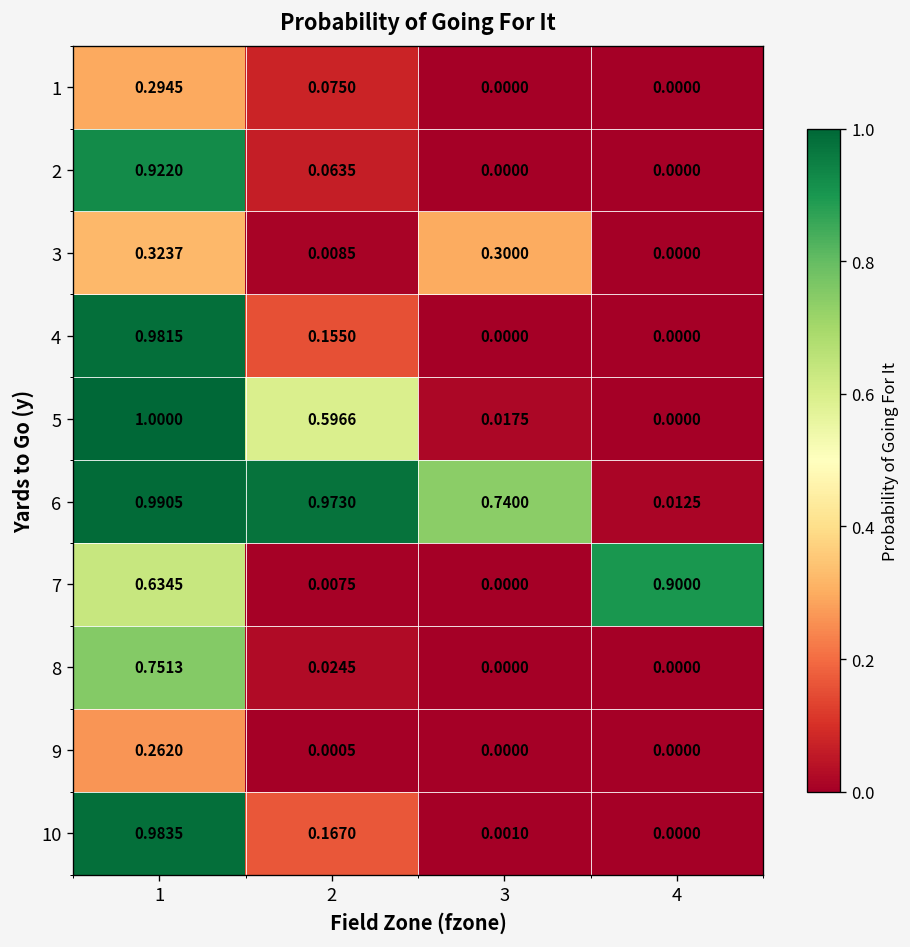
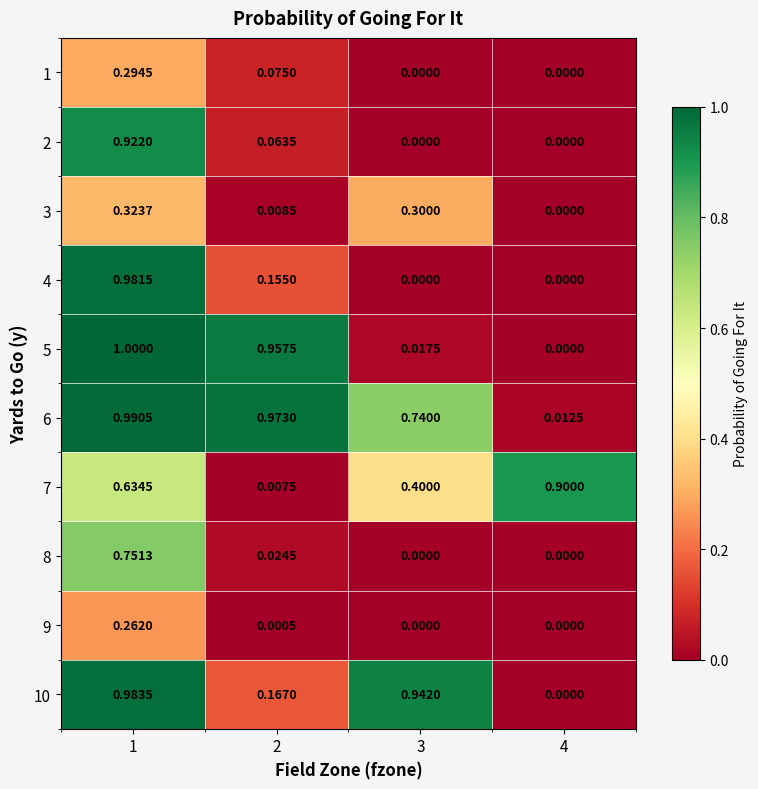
5, 2: 0.5966 -> 0.9575
7, 3: 0.0000 -> 0.4000
10, 3: 0.0010 -> 0.9420
